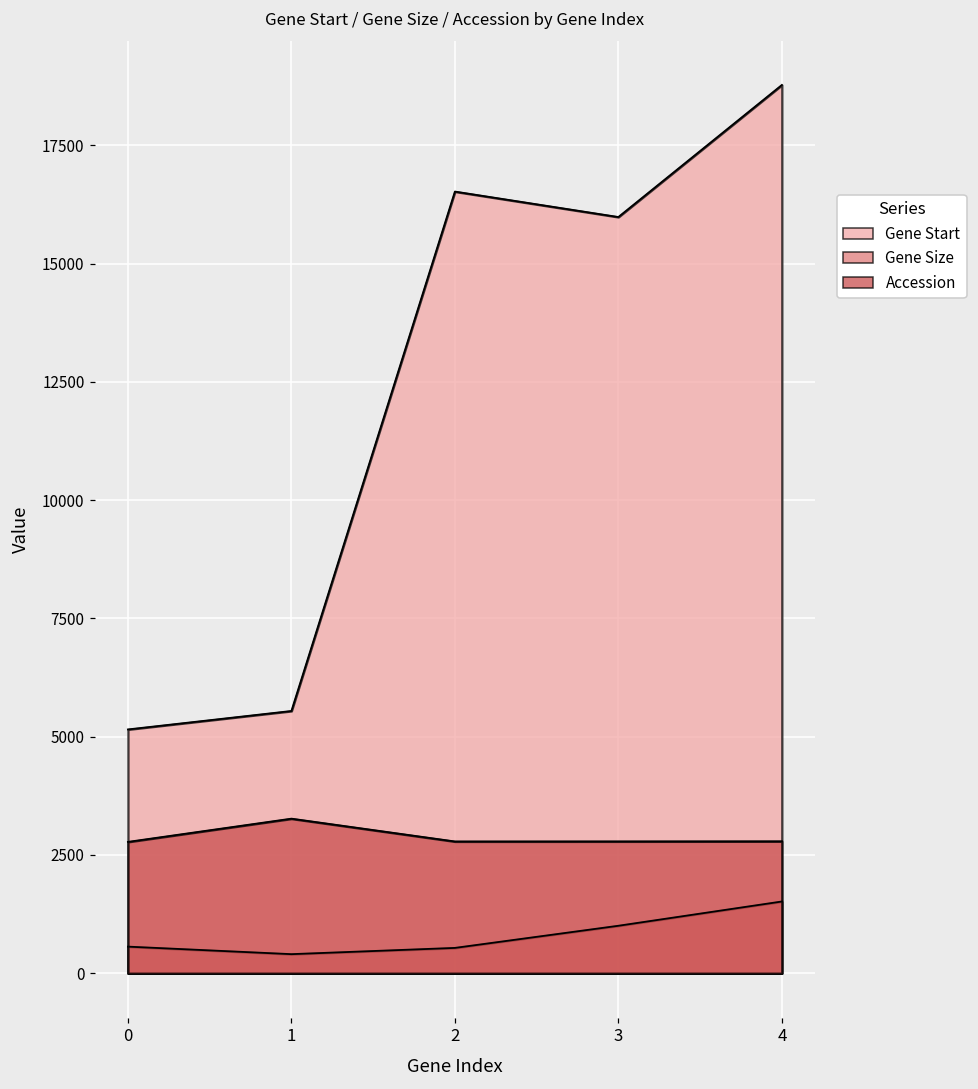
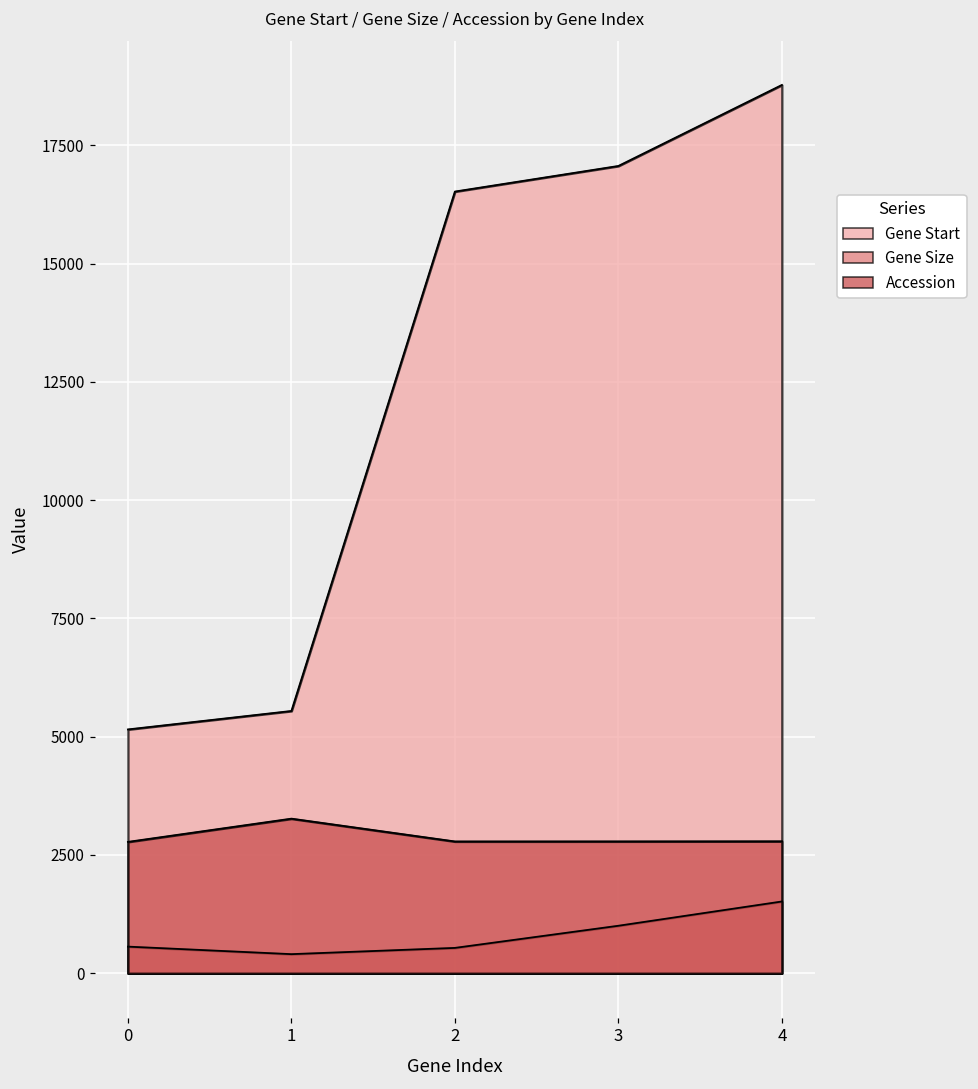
Gene Start, 3: 16000 -> 17100
